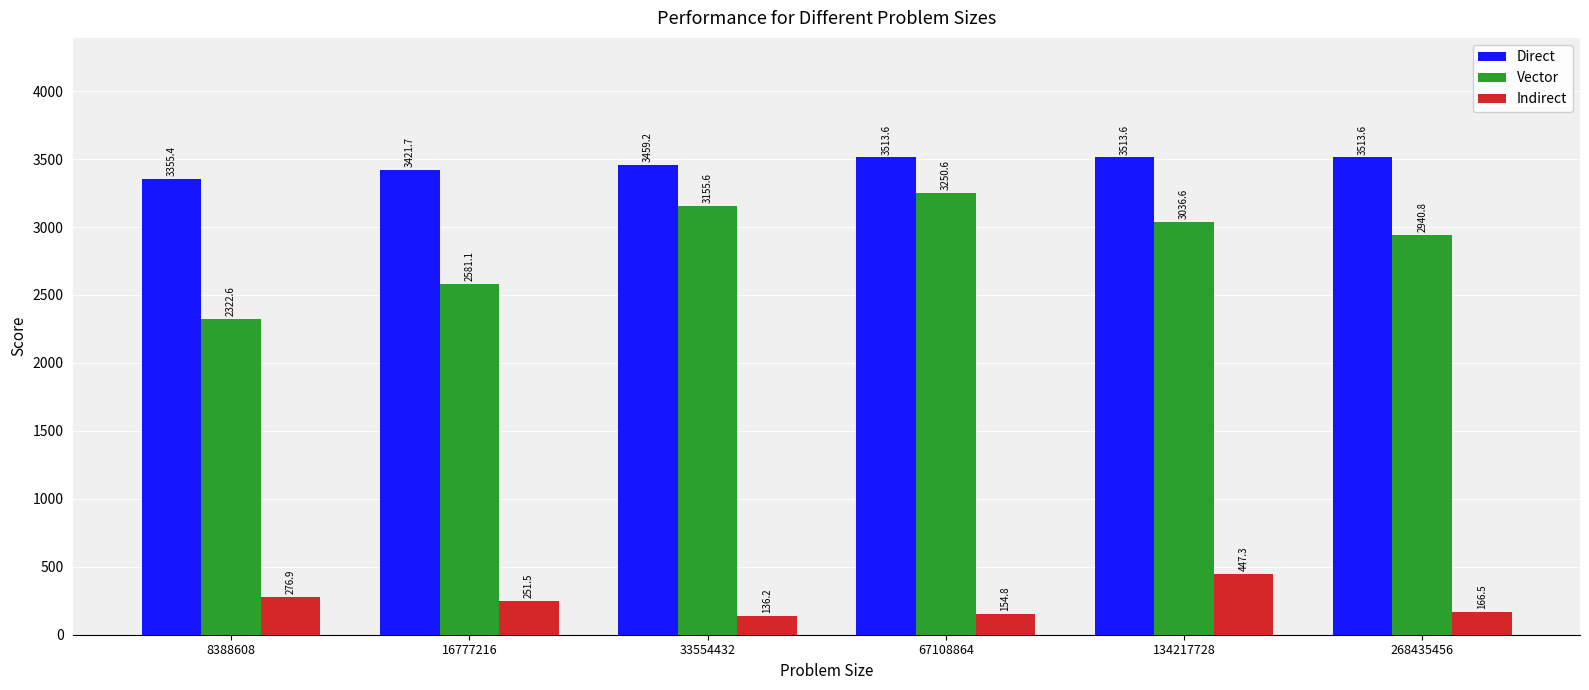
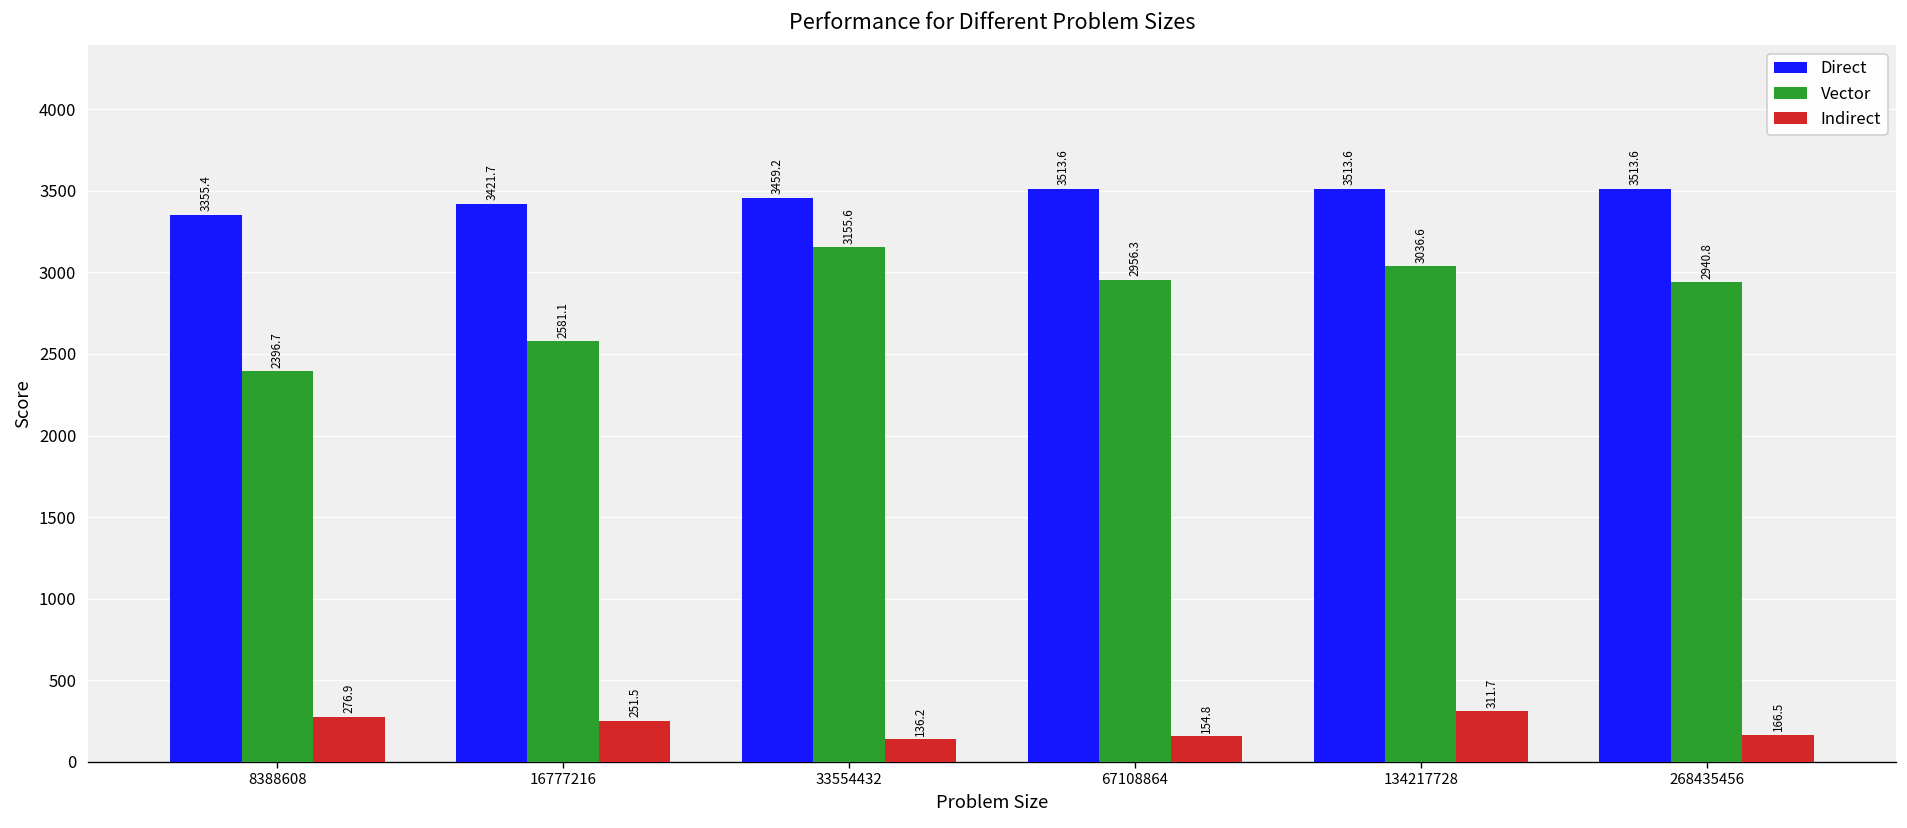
Vector, 8388608: 2322.6 -> 2396.7
Vector, 67108864: 3250.6 -> 2956.3
Indirect, 134217728: 447.3 -> 311.7
